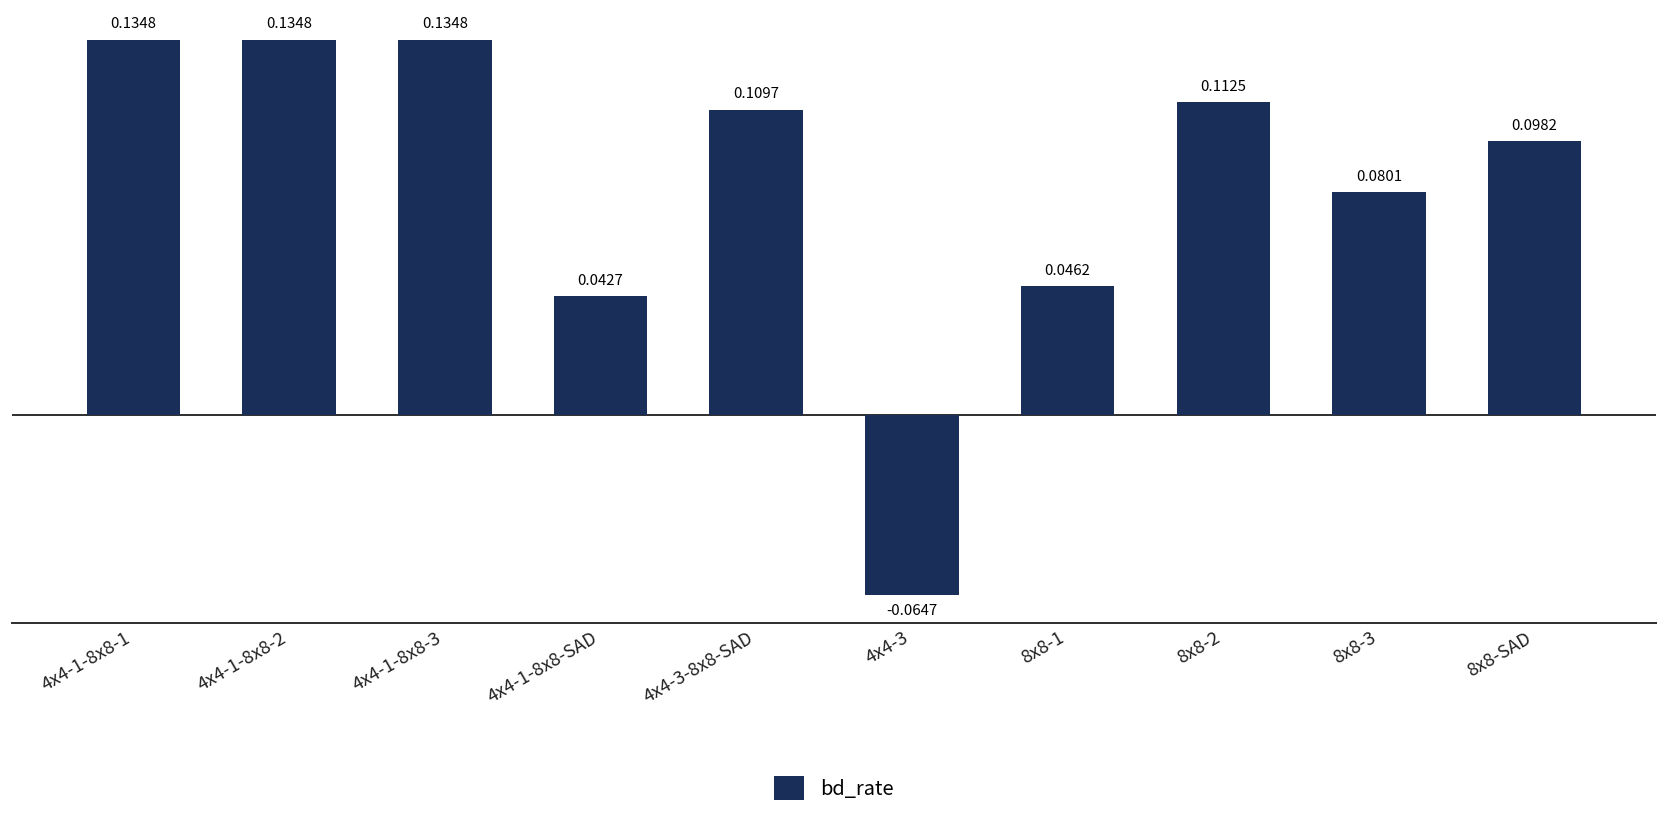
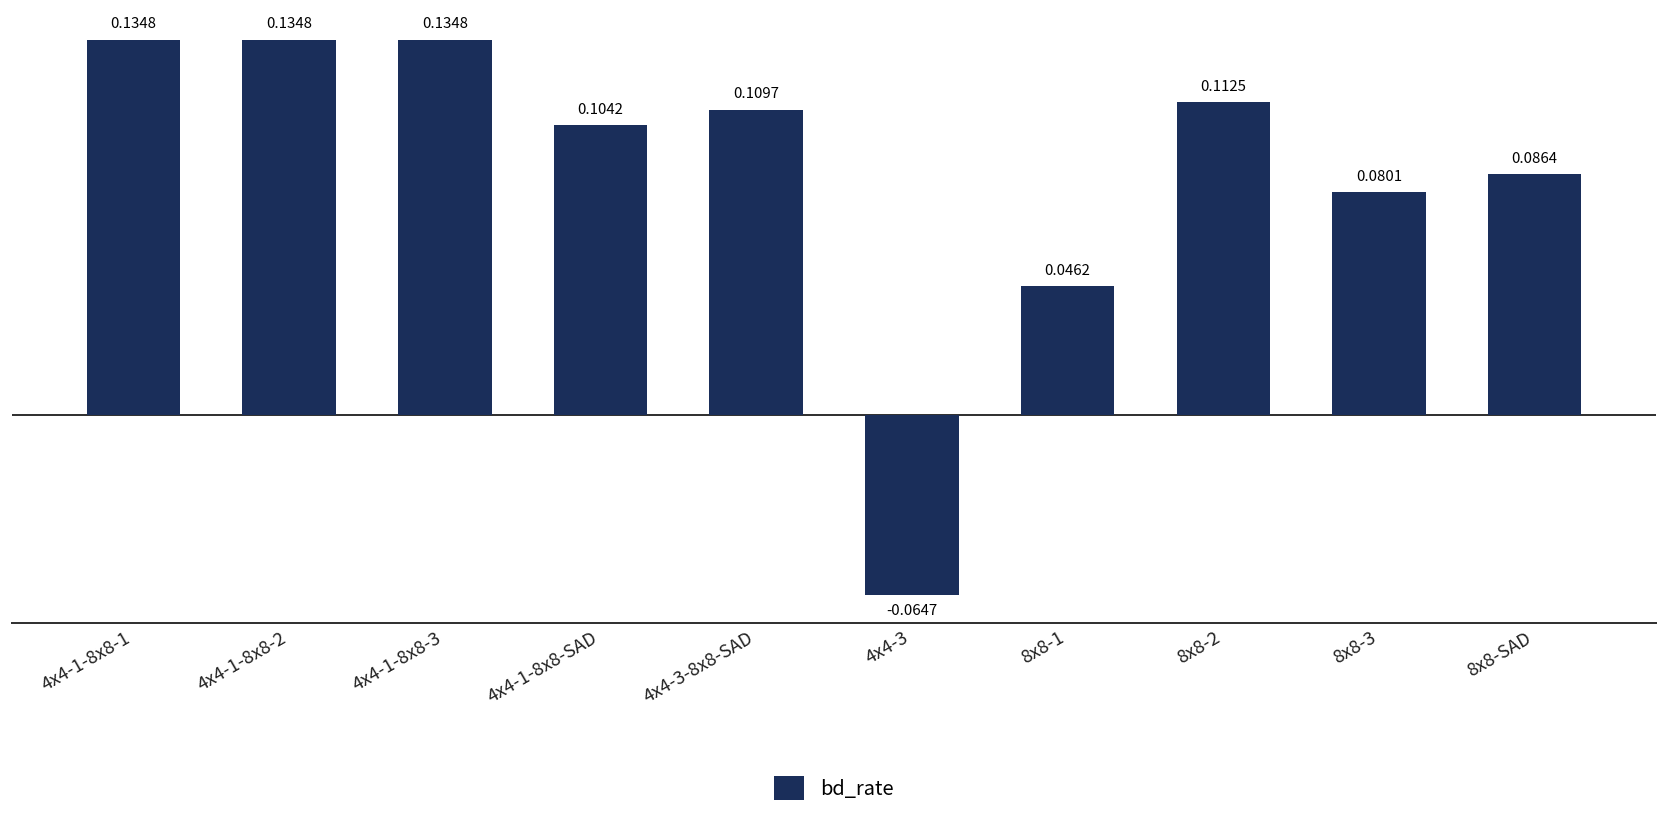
4x4-1-8x8-SAD: 0.0427 -> 0.1042
8x8-SAD: 0.0982 -> 0.0864
